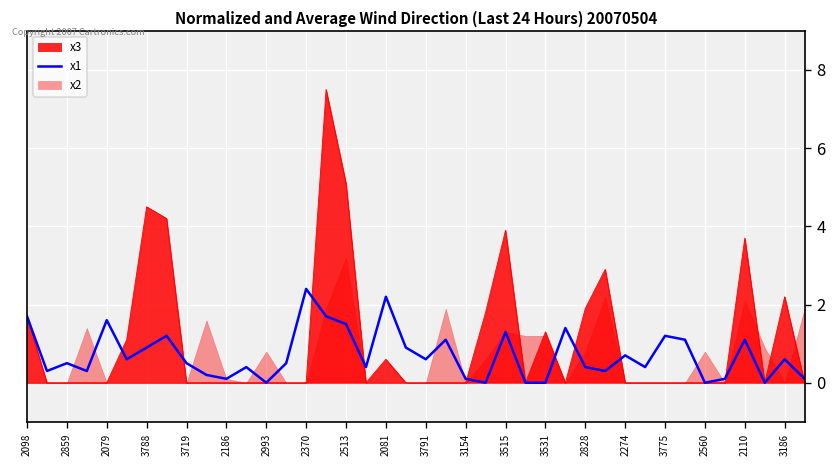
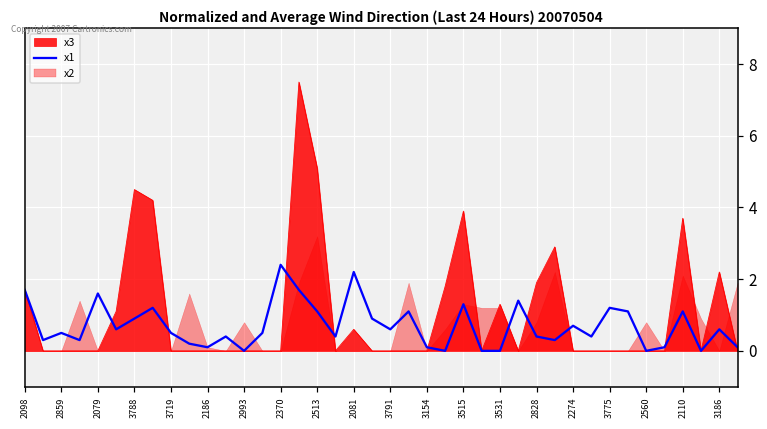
x1, 2513: 1.5 -> 1.1
